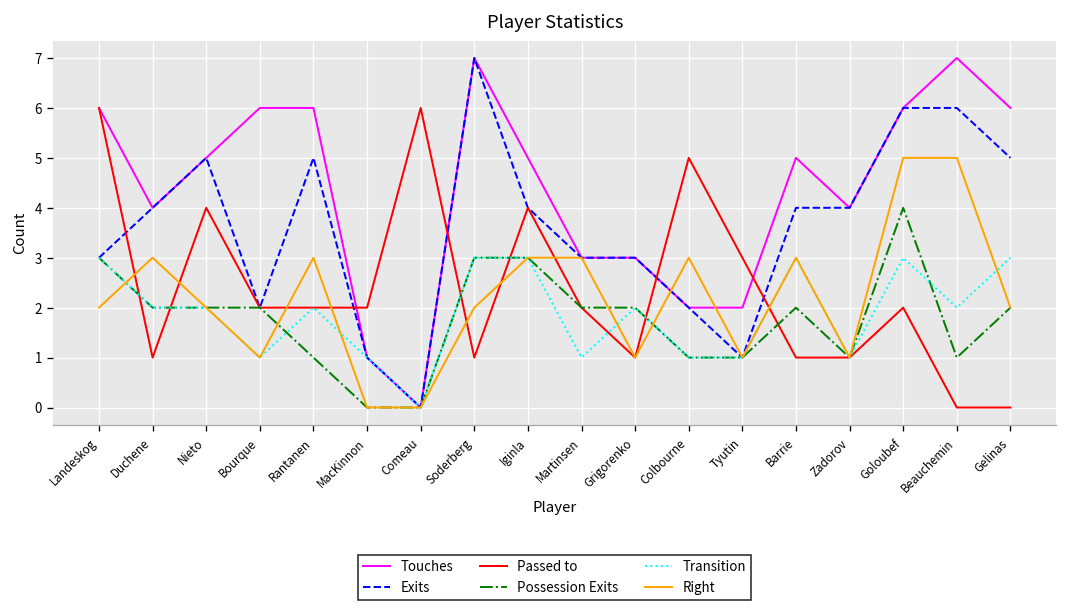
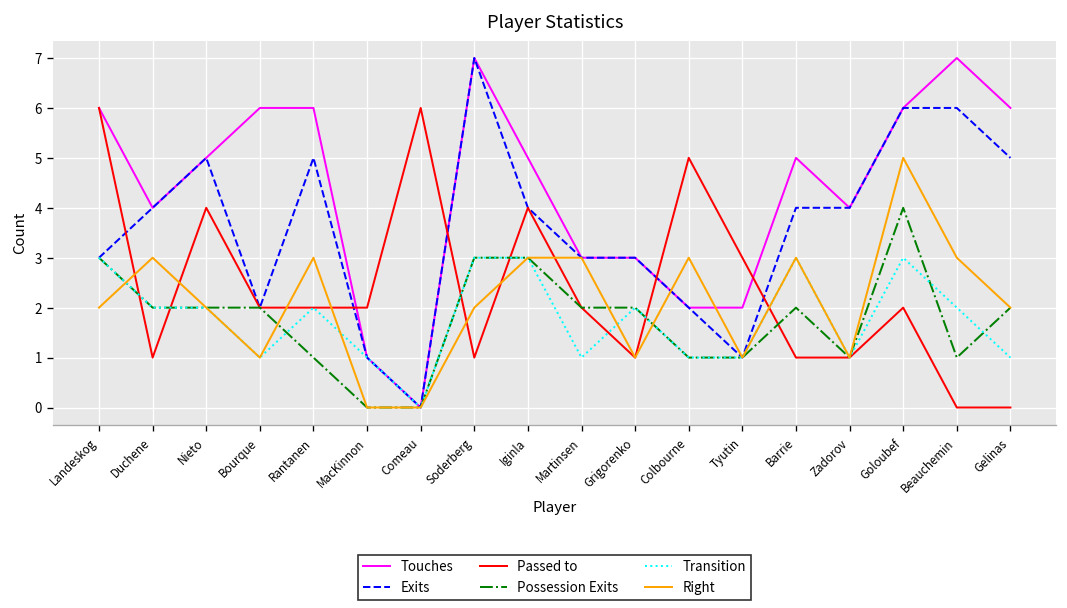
Right, Beauchemin: 5 -> 3
Transition, Gelinas: 3 -> 1
